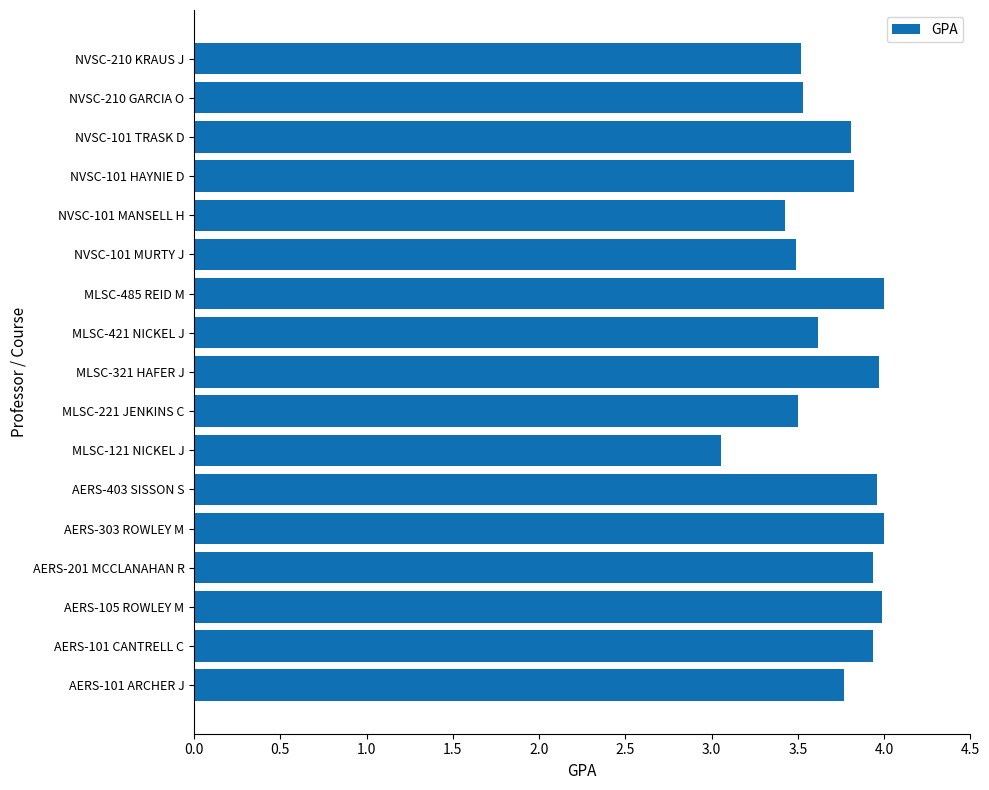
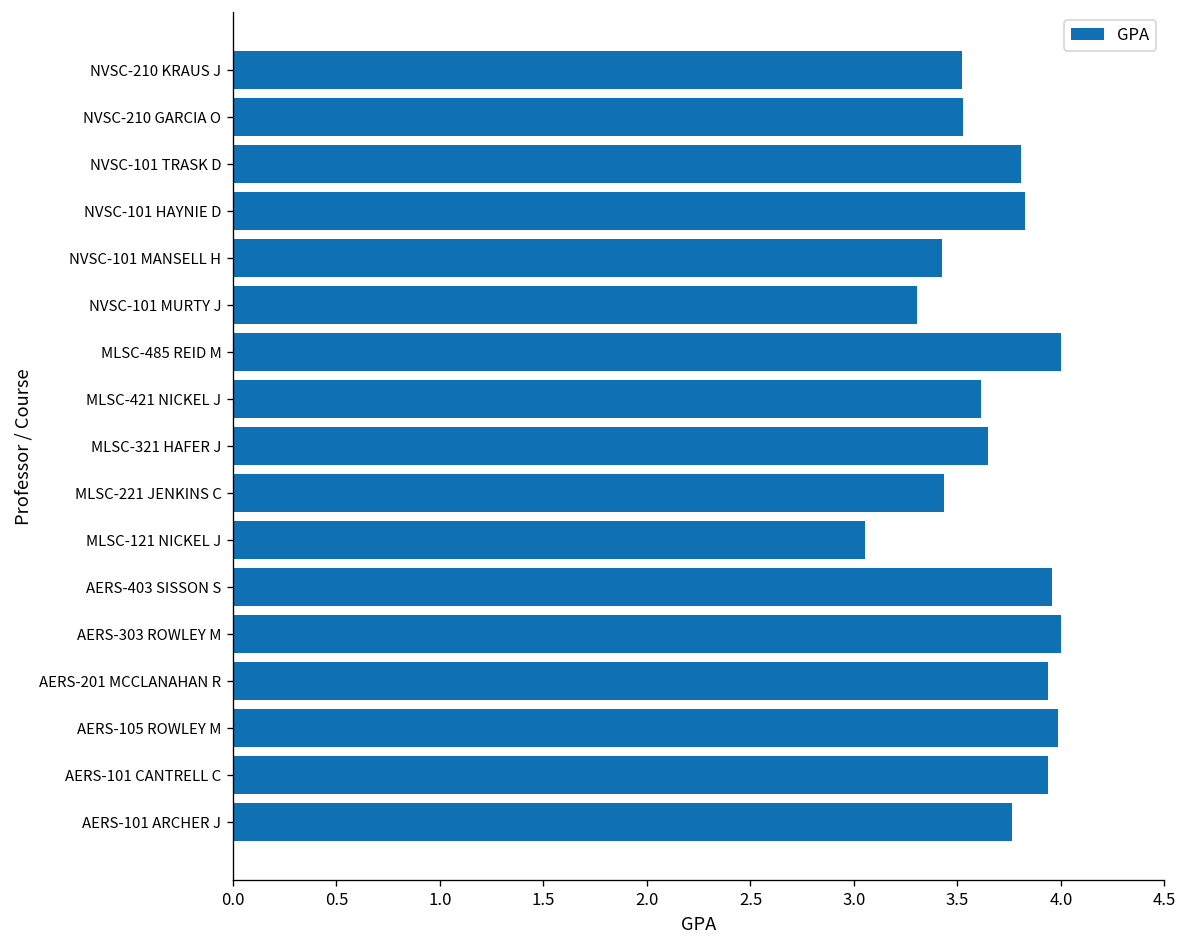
NVSC-101 MURTY J: 3.49 -> 3.30
MLSC-321 HAFER J: 3.97 -> 3.65
MLSC-221 JENKINS C: 3.50 -> 3.43
